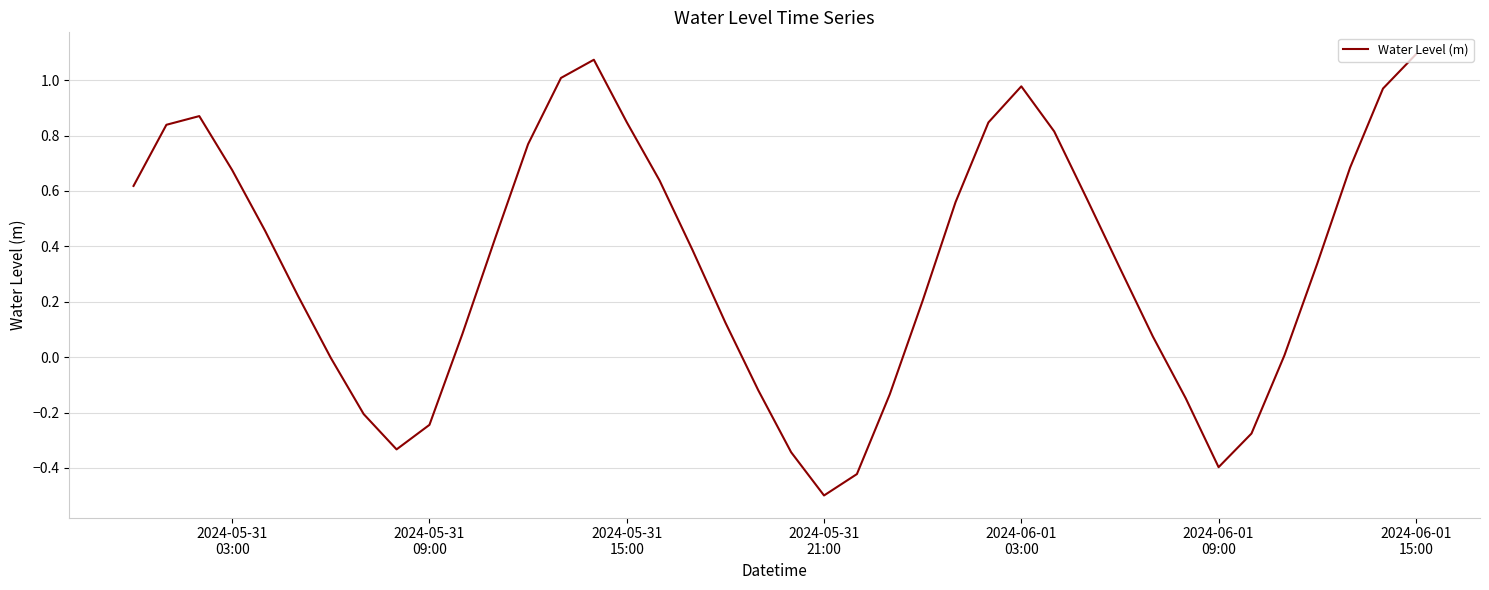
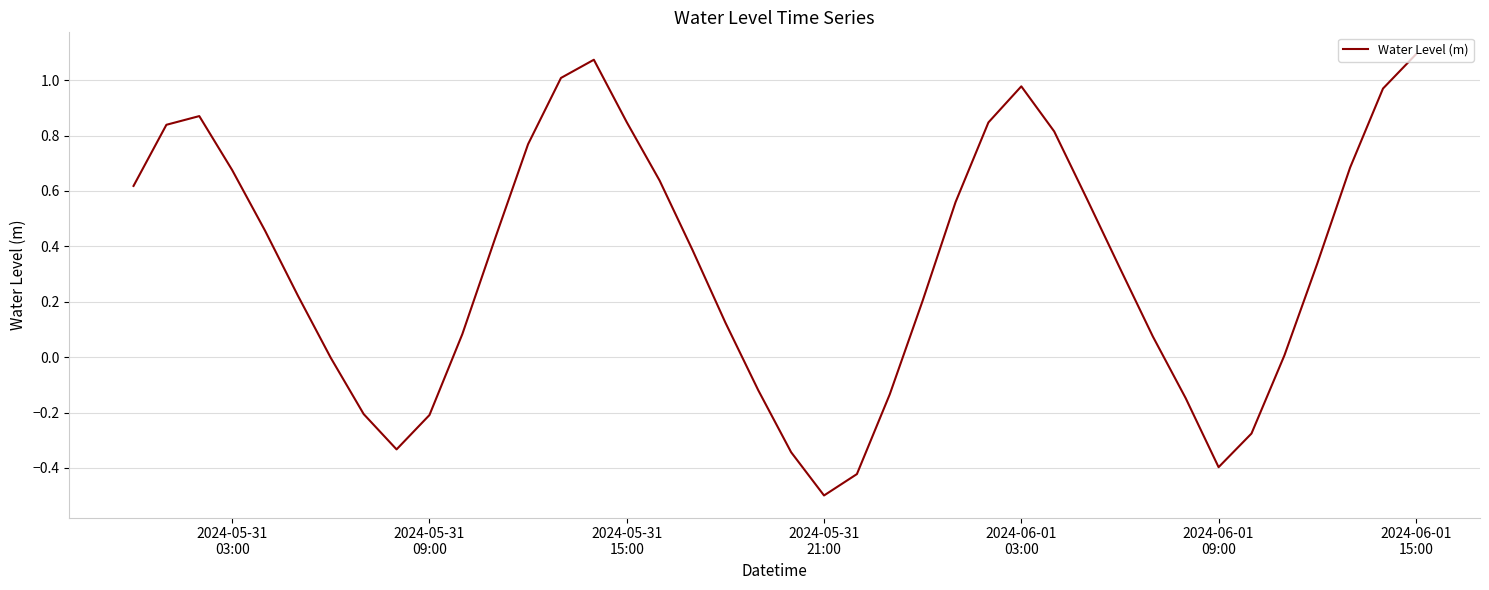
2024-05-31 09:00: -0.24 -> -0.21
